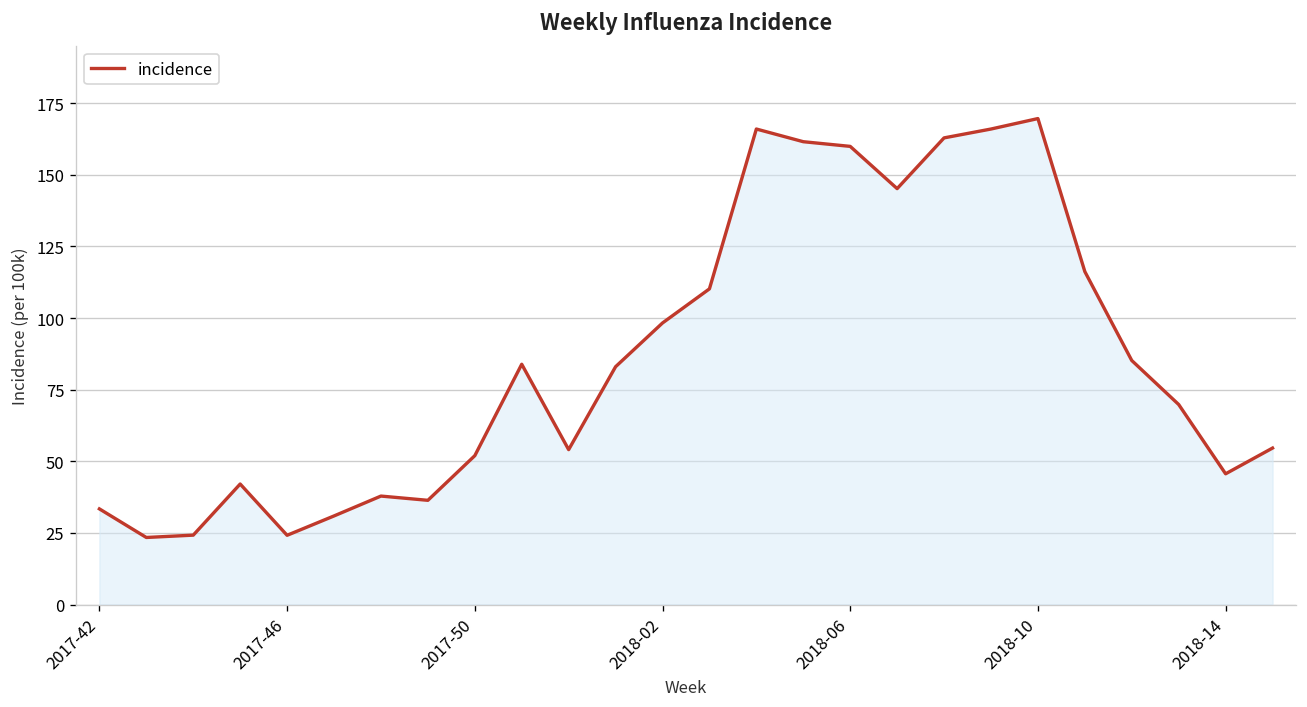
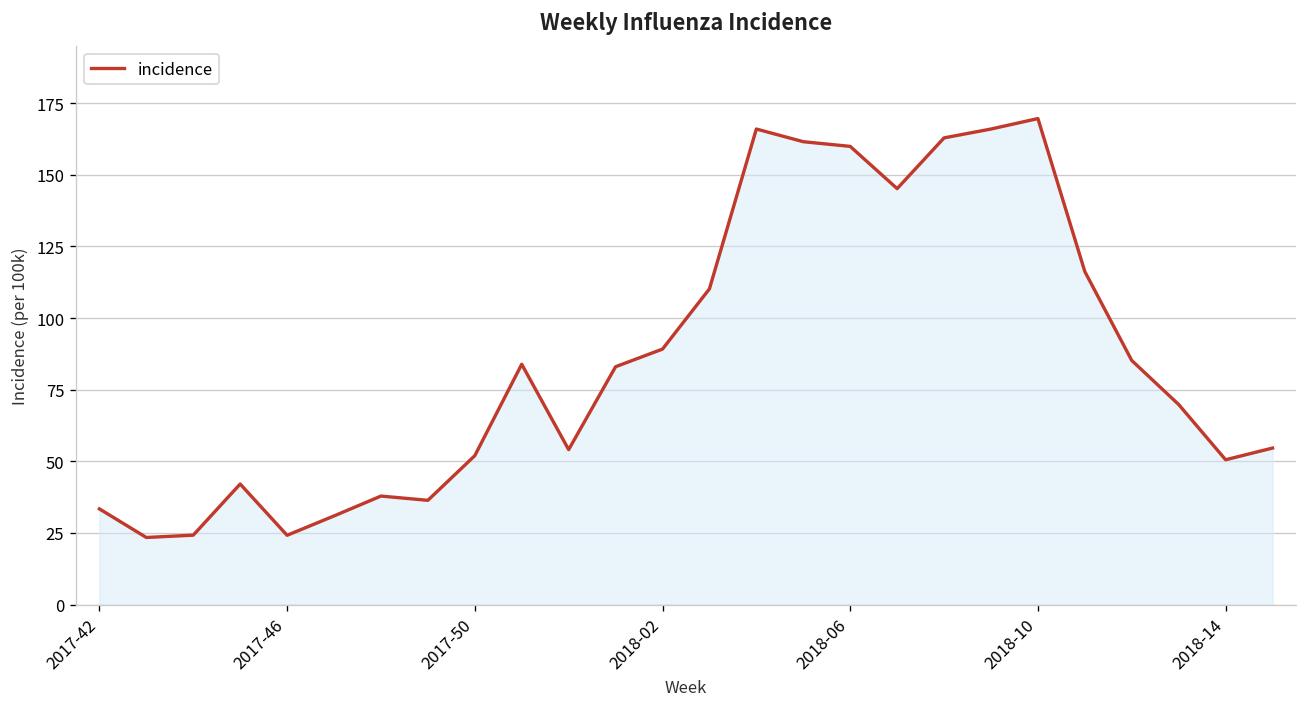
2018-02: 98 -> 89
2018-14: 46 -> 51
